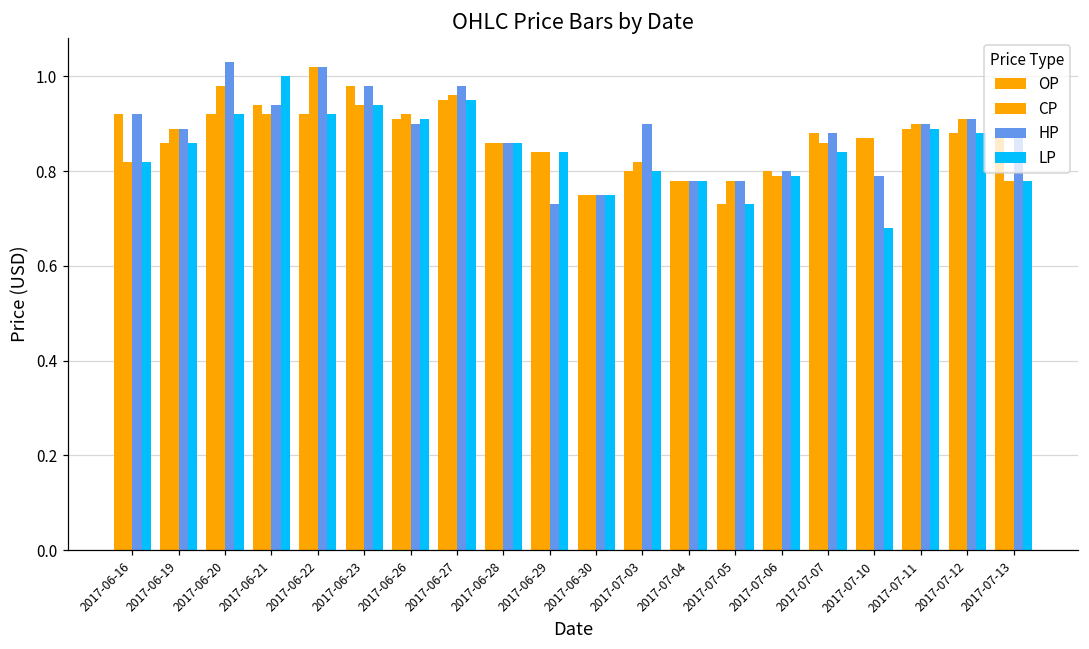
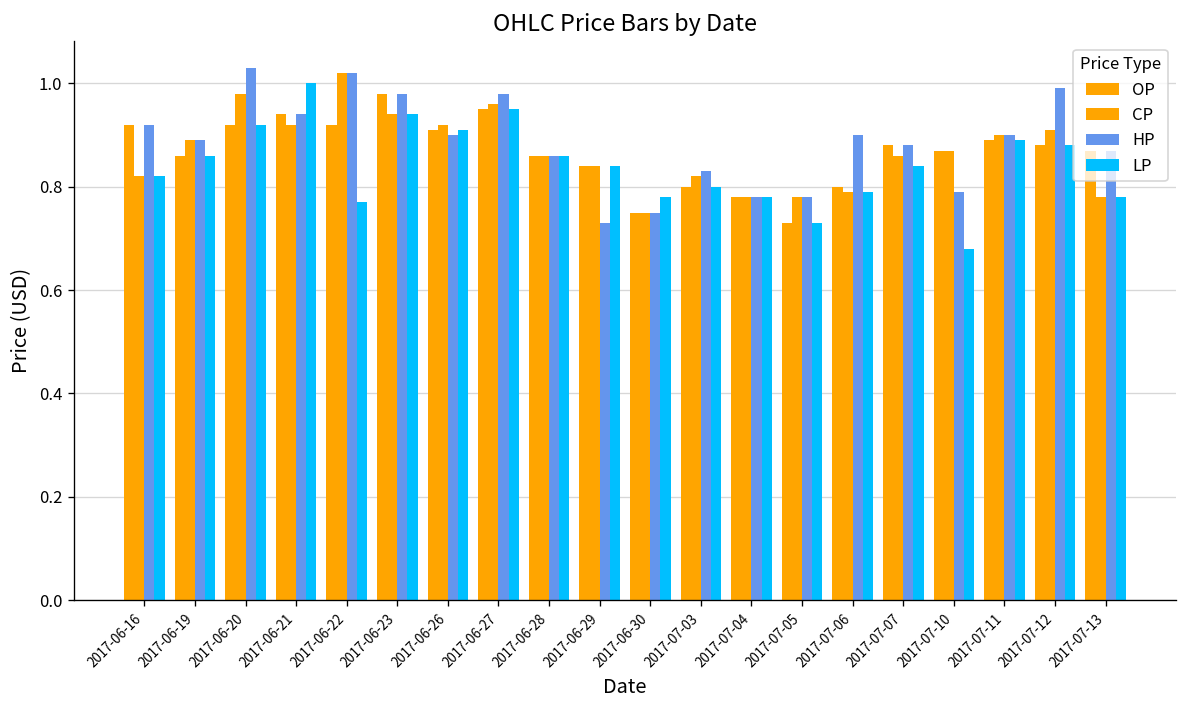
LP, 2017-06-22: 0.92 -> 0.77
LP, 2017-06-30: 0.75 -> 0.78
HP, 2017-07-03: 0.90 -> 0.83
HP, 2017-07-06: 0.8 -> 0.9
HP, 2017-07-12: 0.91 -> 0.99
